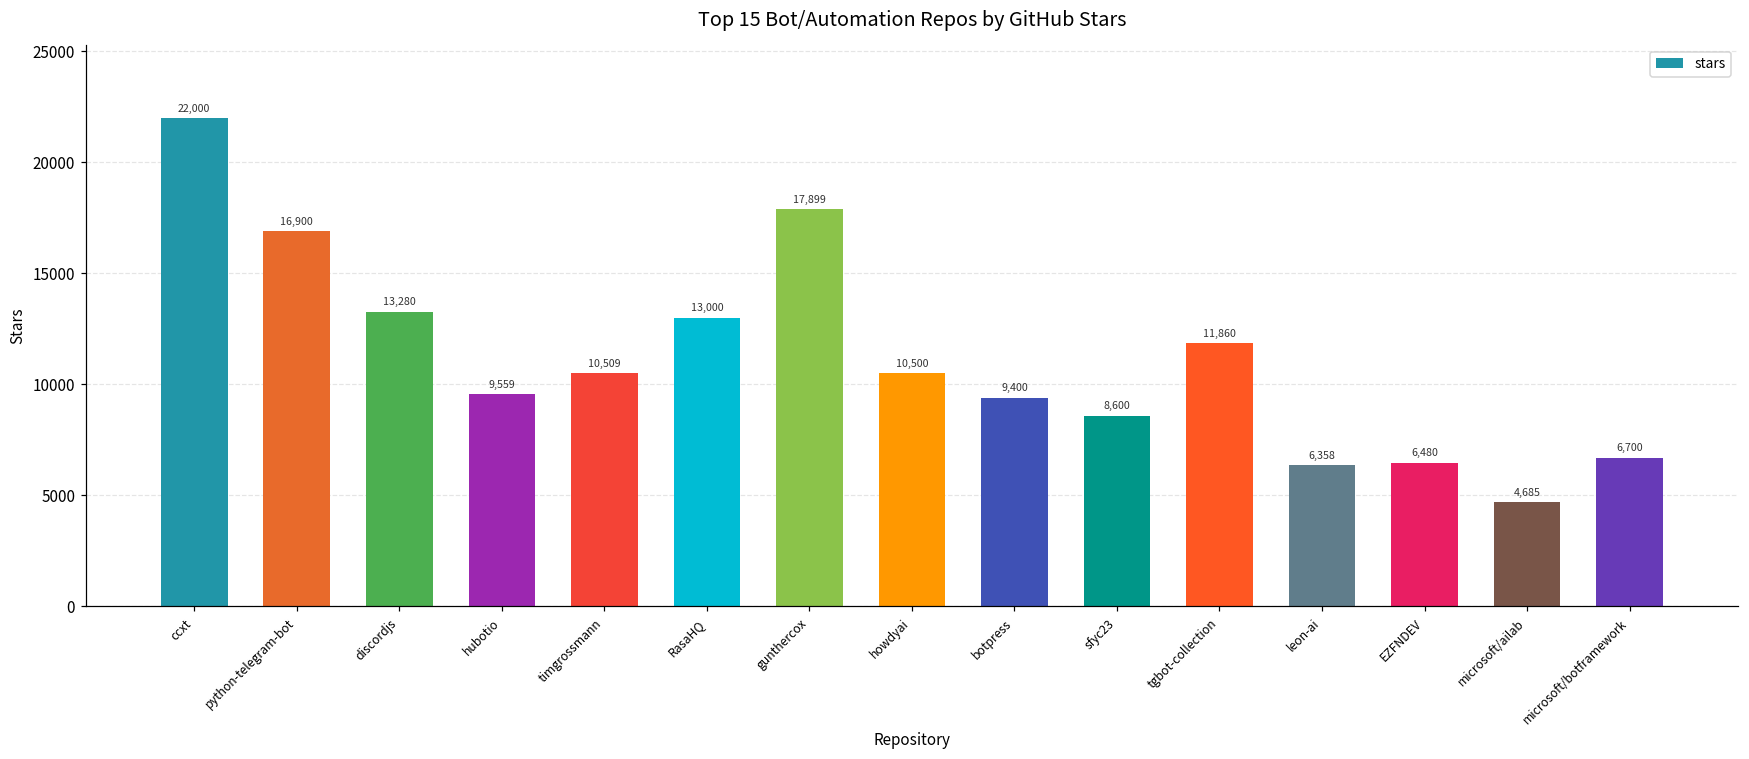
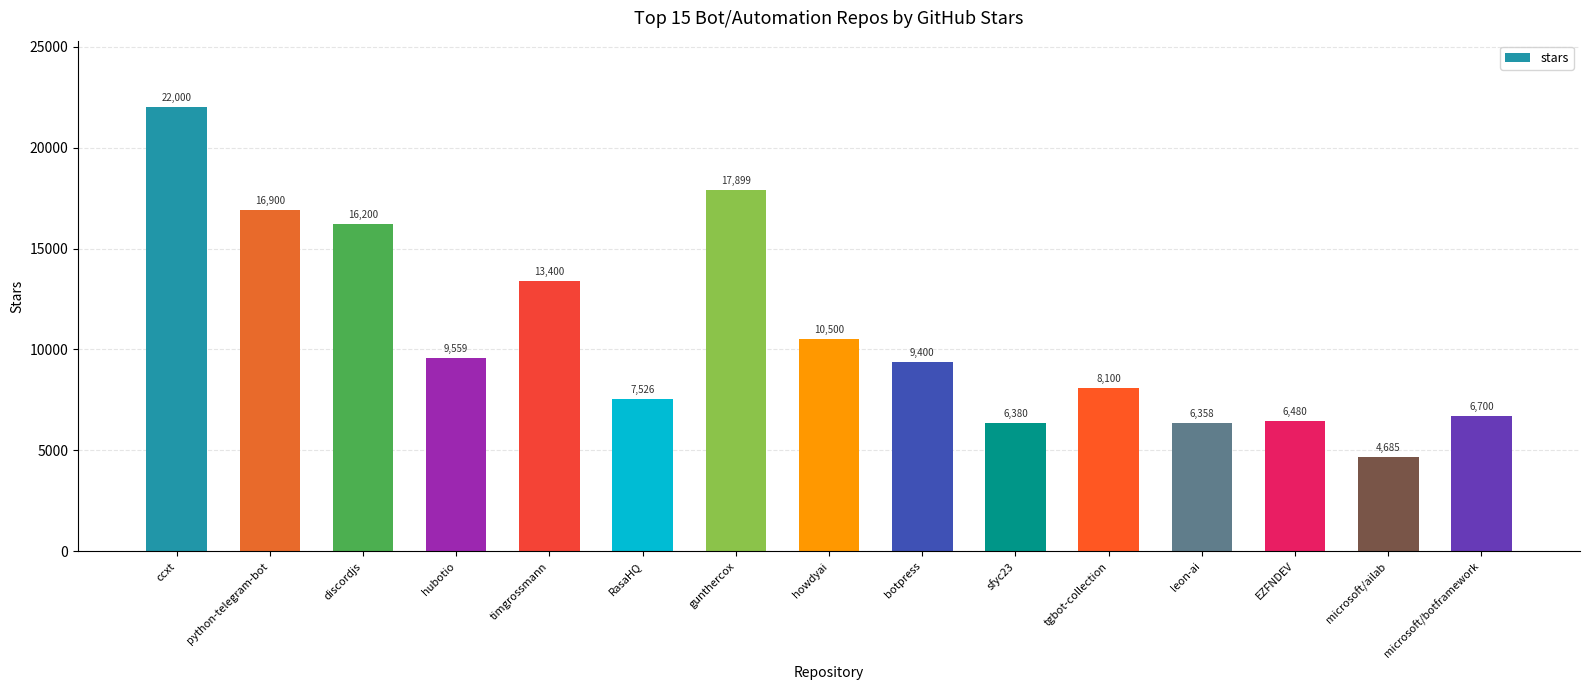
discordjs: 13,280 -> 16,200
timgrossmann: 10,509 -> 13,400
RasaHQ: 13,000 -> 7,526
sfyc23: 8,600 -> 6,380
tgbot-collection: 11,860 -> 8,100
